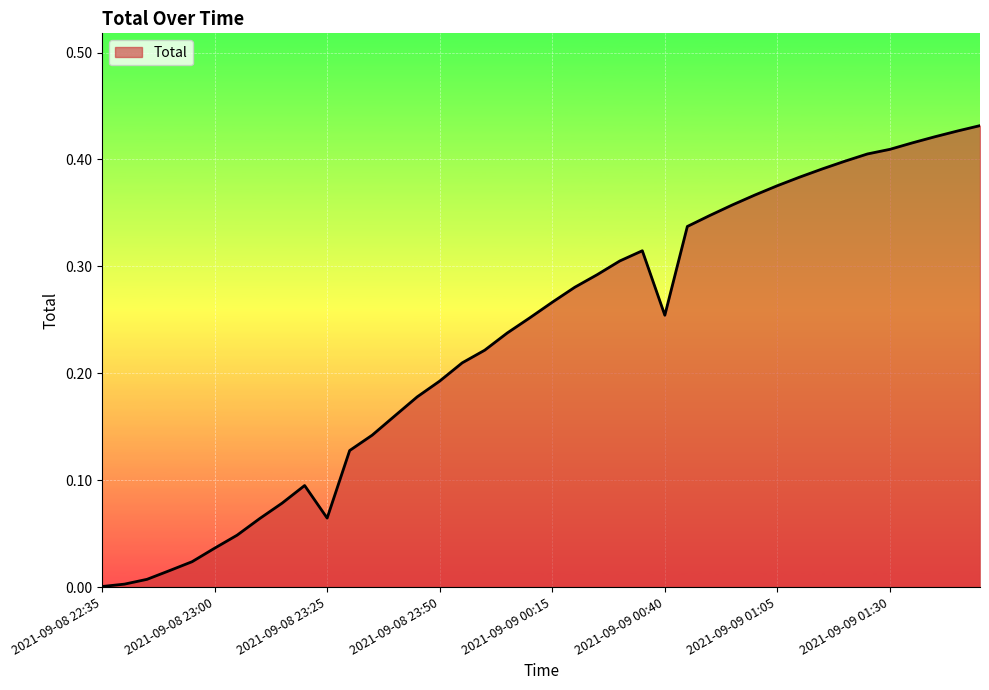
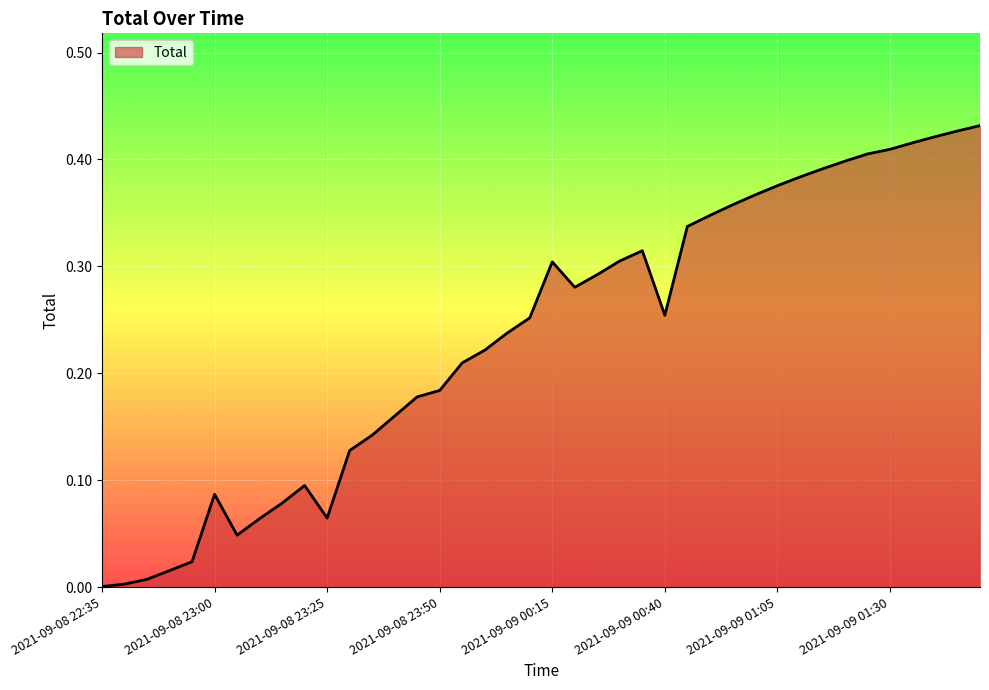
2021-09-08 23:00: 0.036 -> 0.087
2021-09-08 23:50: 0.193 -> 0.184
2021-09-09 00:15: 0.266 -> 0.304
